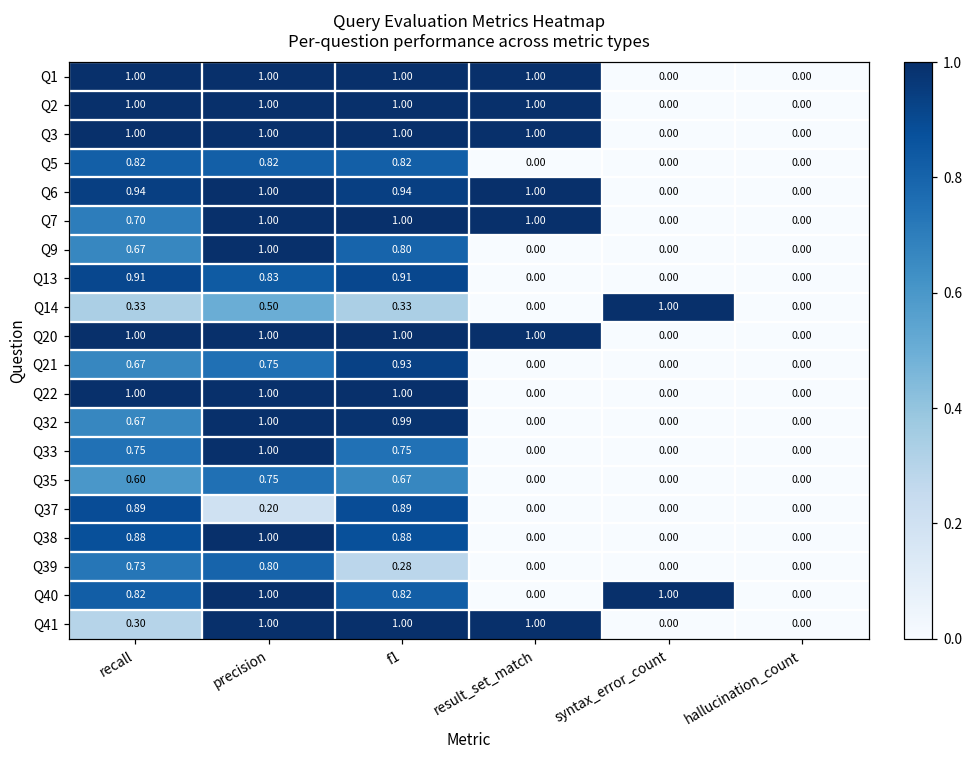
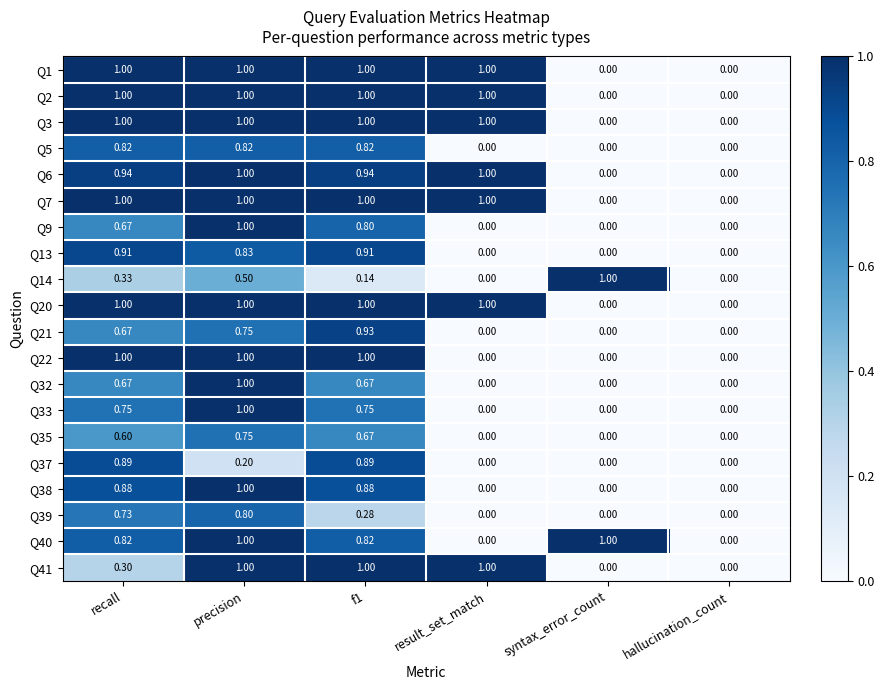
Q7, recall: 0.70 -> 1.00
Q14, f1: 0.33 -> 0.14
Q32, f1: 0.99 -> 0.67
